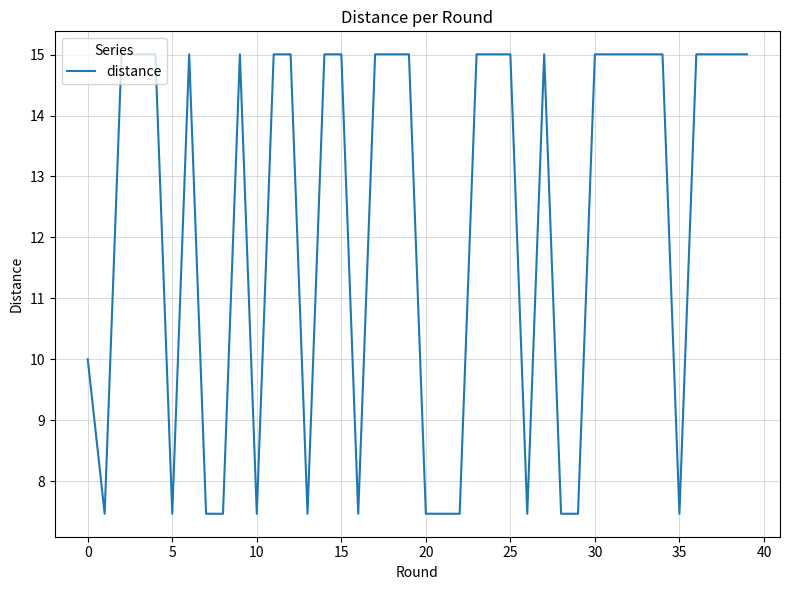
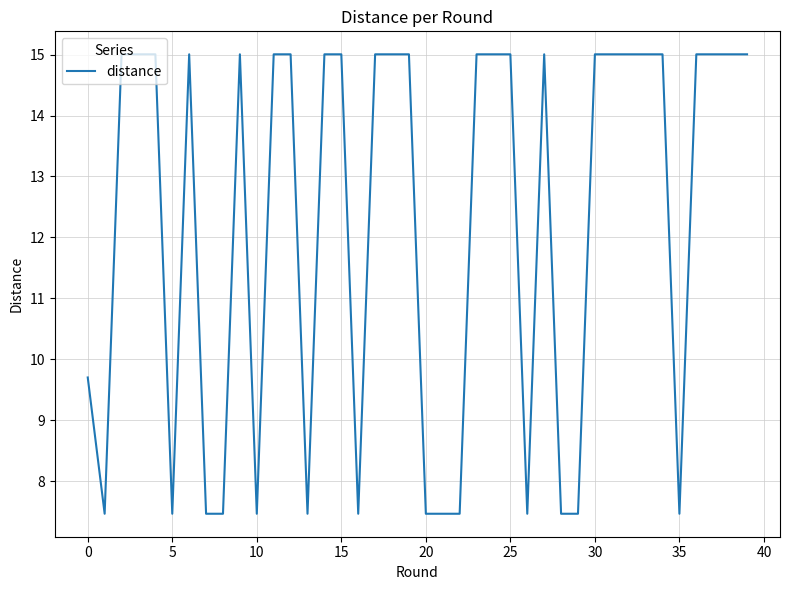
0: 10.0 -> 9.7
